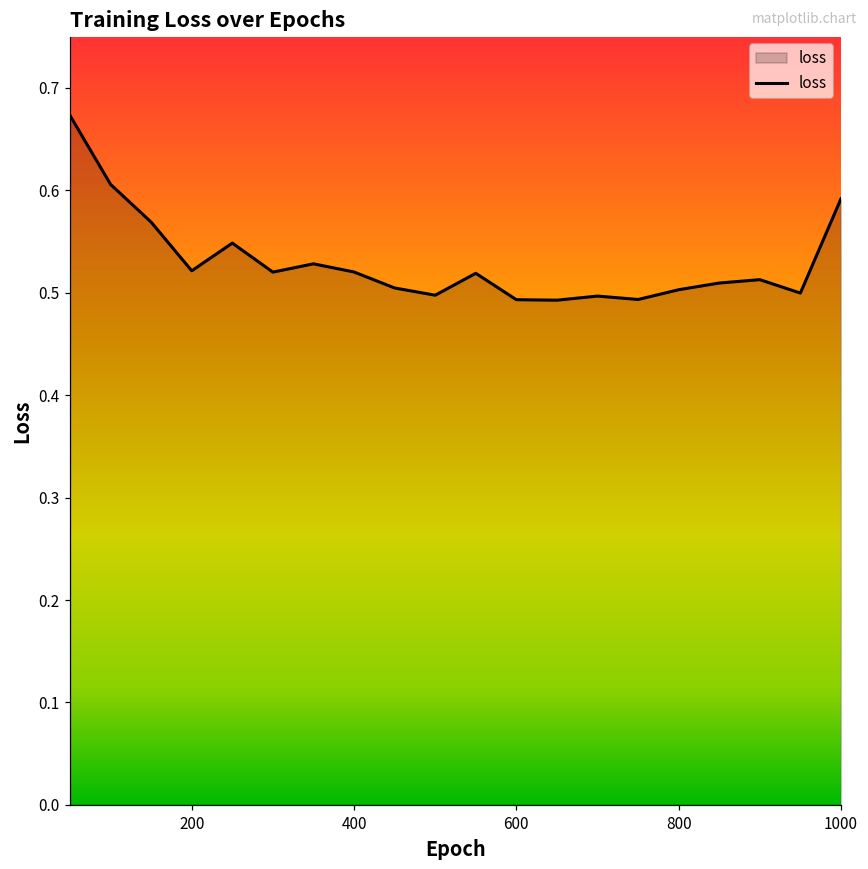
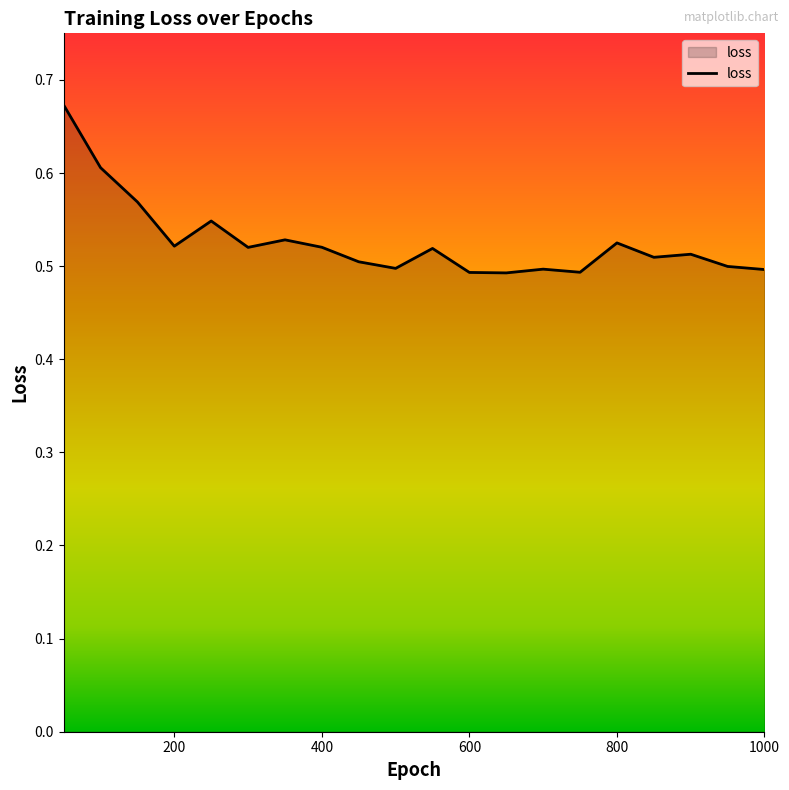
800: 0.50 -> 0.52
1000: 0.59 -> 0.50
